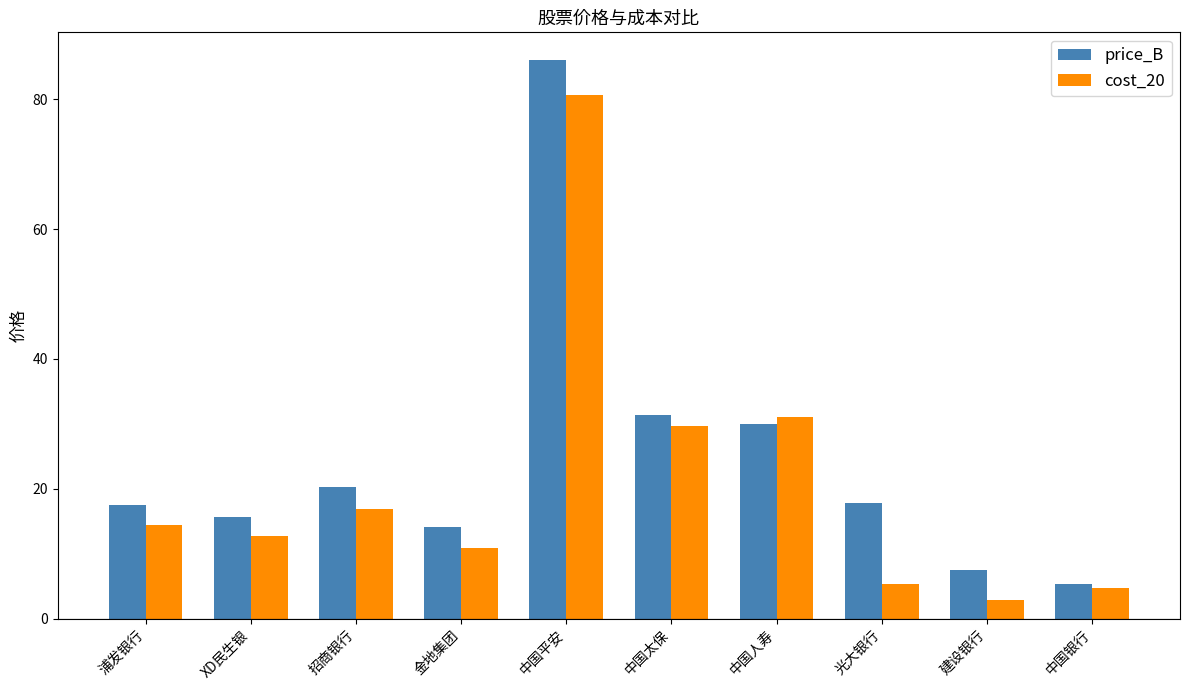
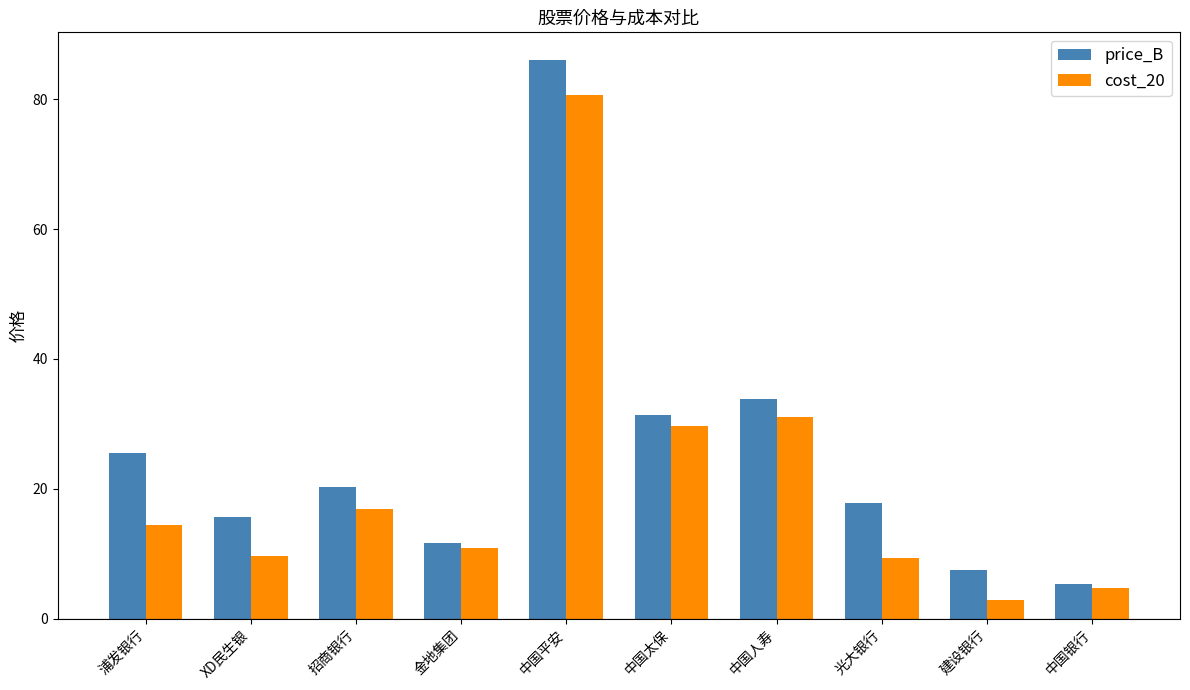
price_B, 浦发银行: 18 -> 26
cost_20, XD民生银: 13 -> 10
price_B, 金地集团: 14 -> 12
price_B, 中国人寿: 30 -> 34
cost_20, 光大银行: 5 -> 9
